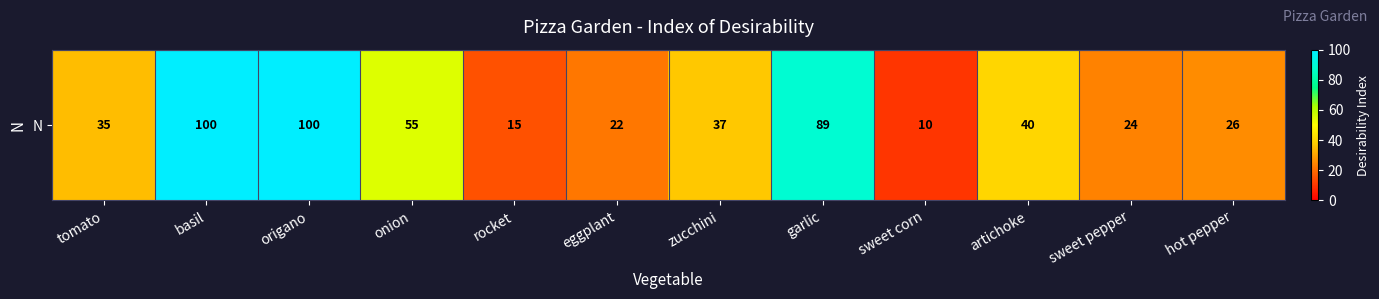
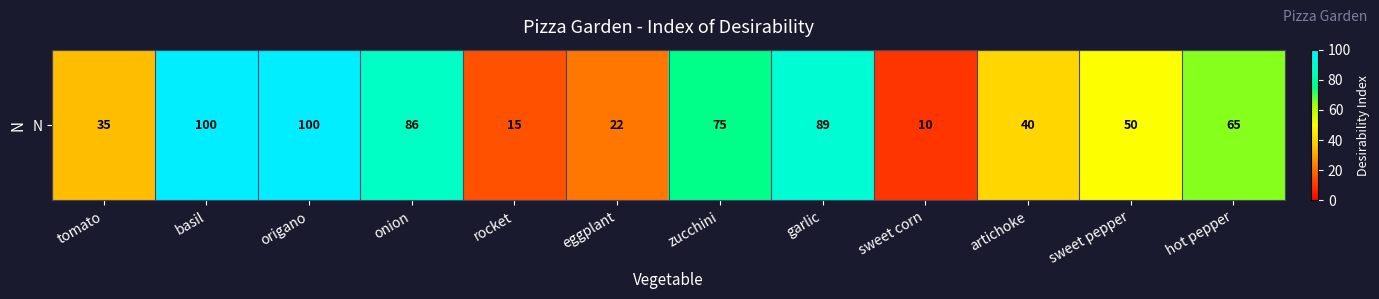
N, onion: 55 -> 86
N, zucchini: 37 -> 75
N, sweet pepper: 24 -> 50
N, hot pepper: 26 -> 65
